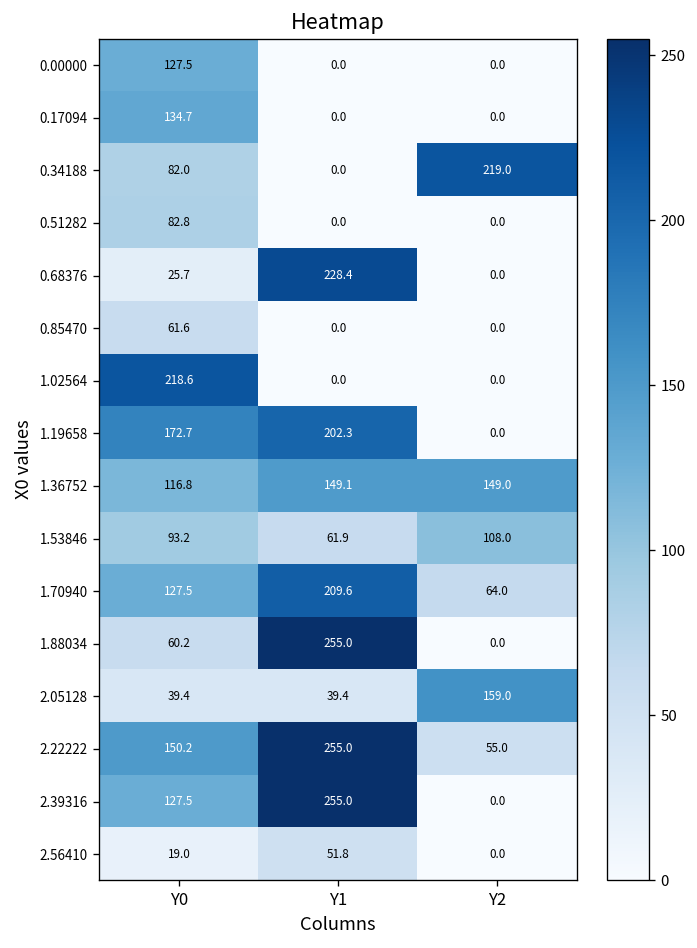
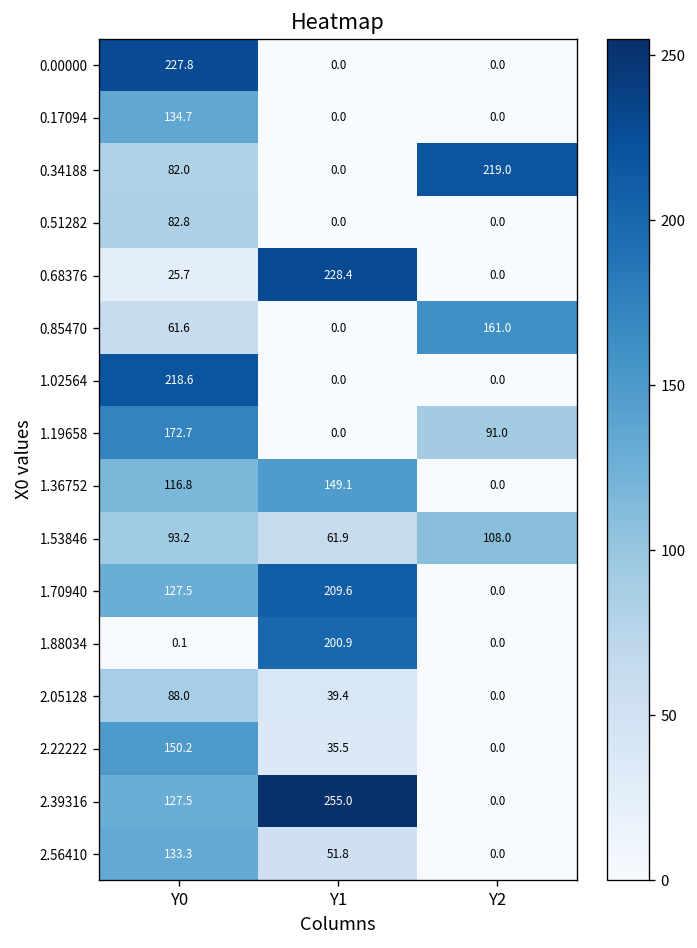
0.00000, Y0: 127.5 -> 227.8
0.85470, Y2: 0.0 -> 161.0
1.19658, Y1: 202.3 -> 0.0
1.19658, Y2: 0.0 -> 91.0
1.36752, Y2: 149.0 -> 0.0
1.70940, Y2: 64.0 -> 0.0
1.88034, Y0: 60.2 -> 0.1
1.88034, Y1: 255.0 -> 200.9
2.05128, Y0: 39.4 -> 88.0
2.05128, Y2: 159.0 -> 0.0
2.22222, Y1: 255.0 -> 35.5
2.22222, Y2: 55.0 -> 0.0
2.56410, Y0: 19.0 -> 133.3
